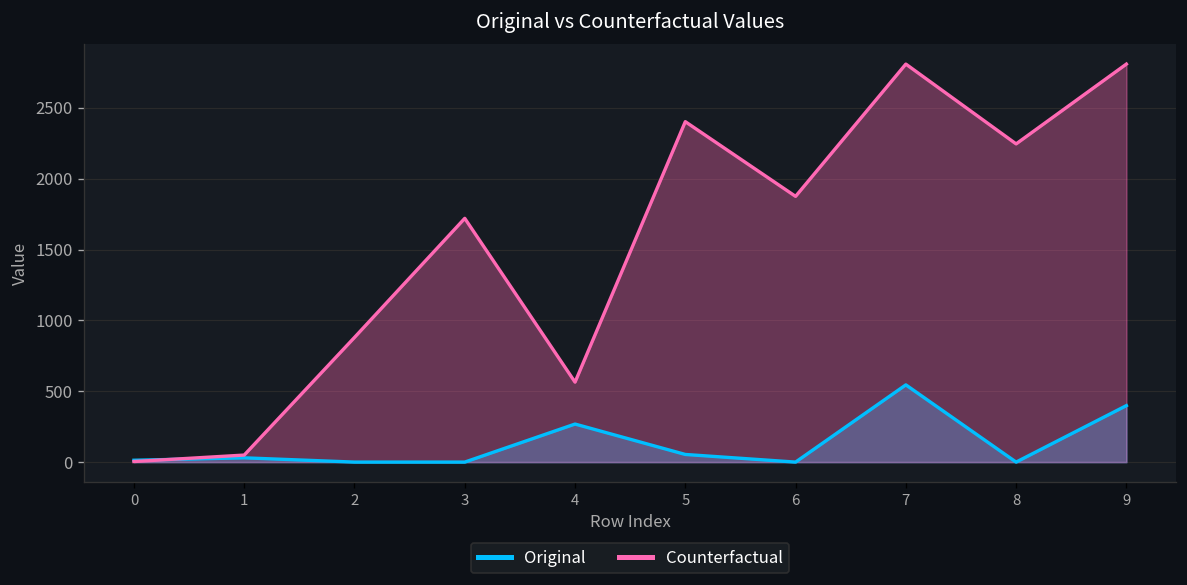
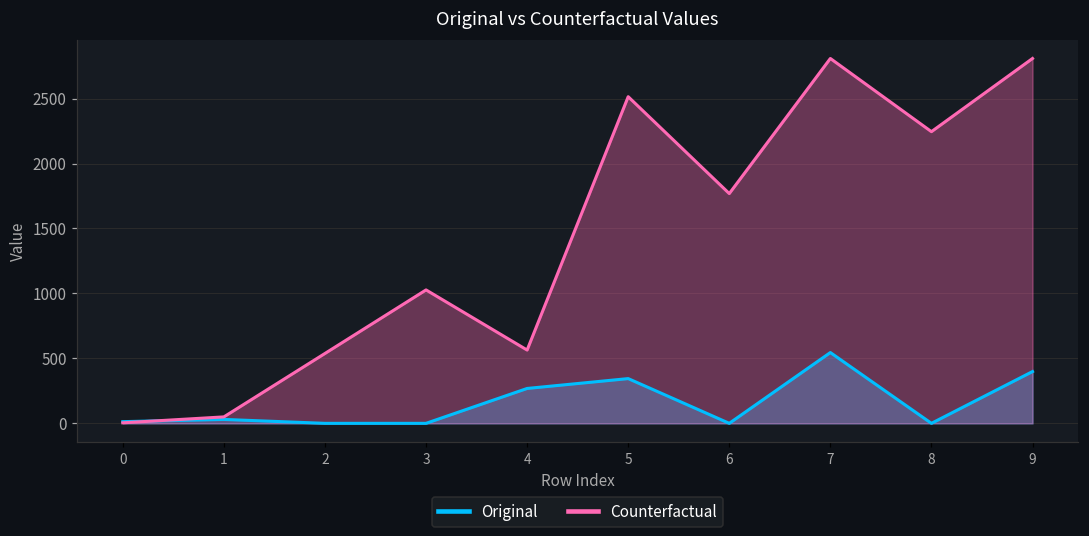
Counterfactual, 2: 880 -> 540
Counterfactual, 3: 1720 -> 1030
Original, 5: 50 -> 340
Counterfactual, 5: 2400 -> 2510
Counterfactual, 6: 1870 -> 1770
